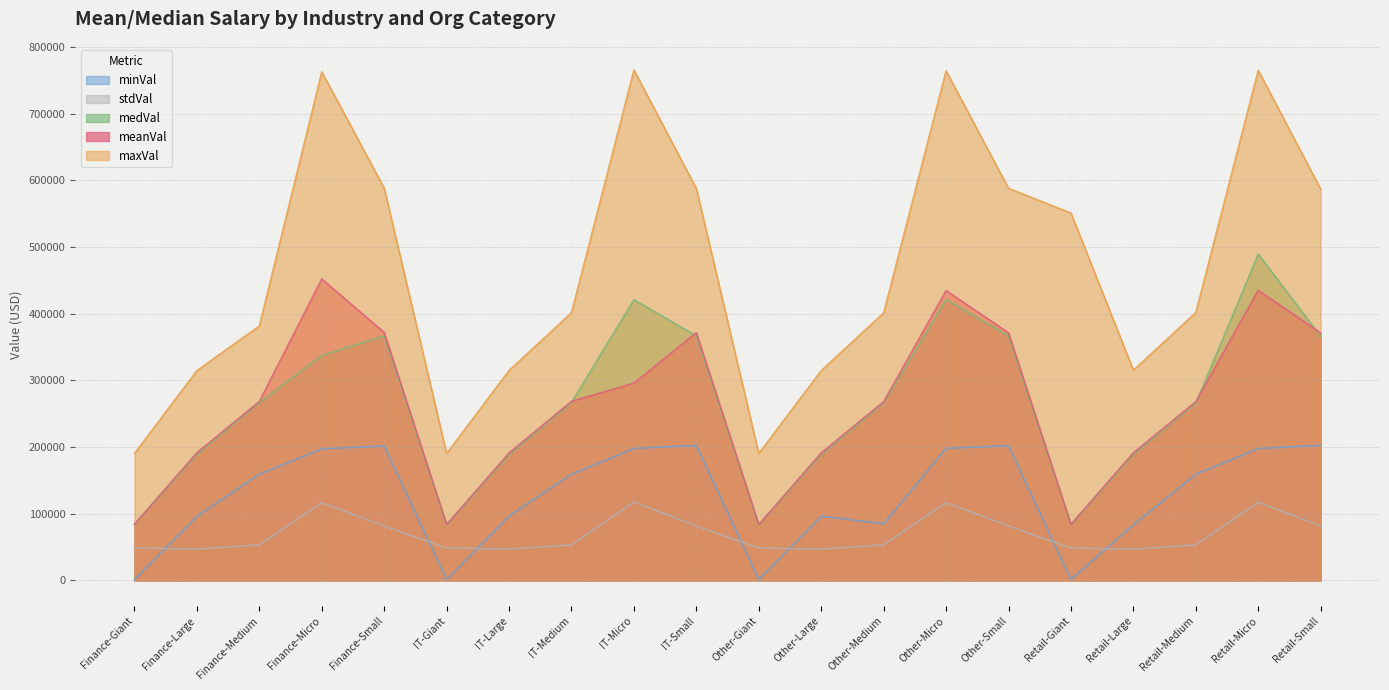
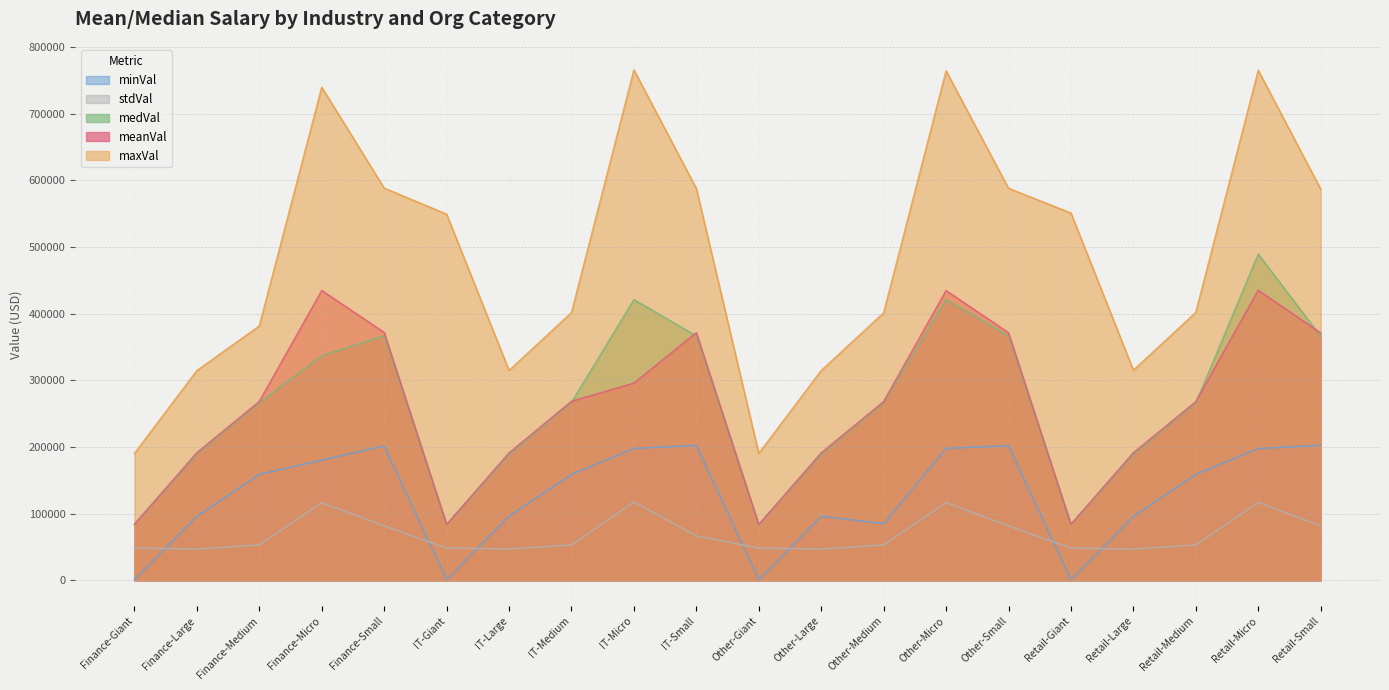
minVal, Finance-Micro: 200000 -> 180000
meanVal, Finance-Micro: 450000 -> 430000
maxVal, Finance-Micro: 760000 -> 740000
maxVal, IT-Giant: 190000 -> 550000
stdVal, IT-Small: 80000 -> 70000
minVal, Retail-Large: 80000 -> 100000
